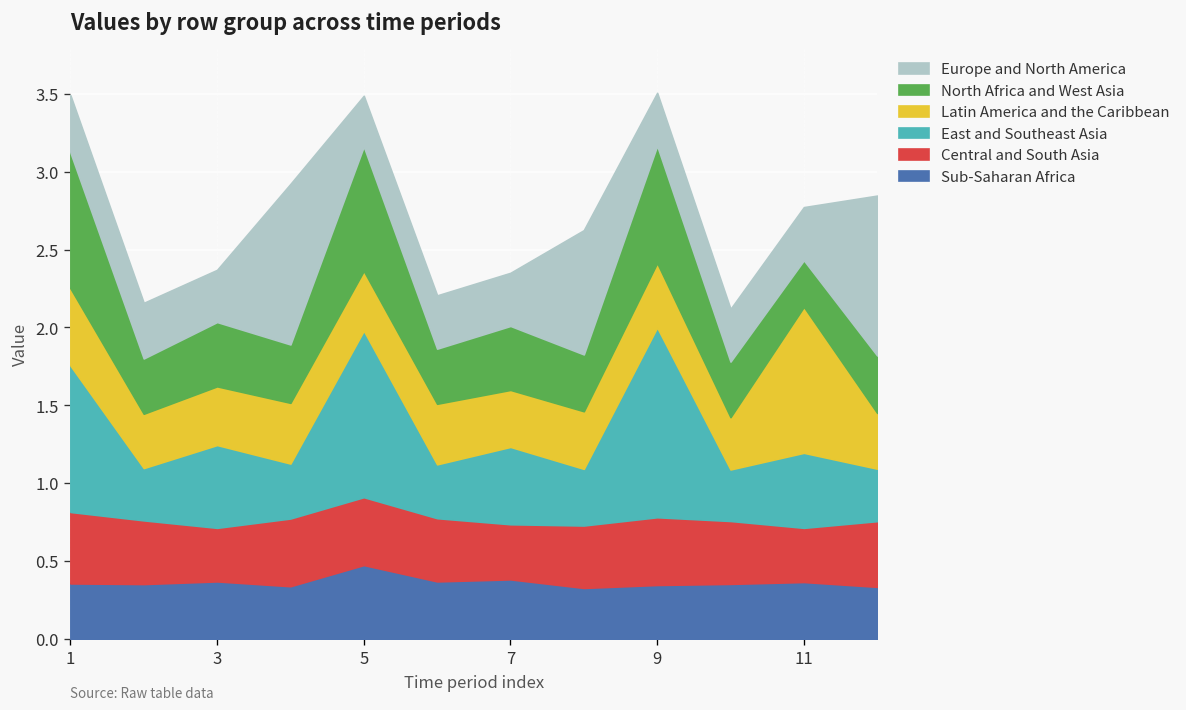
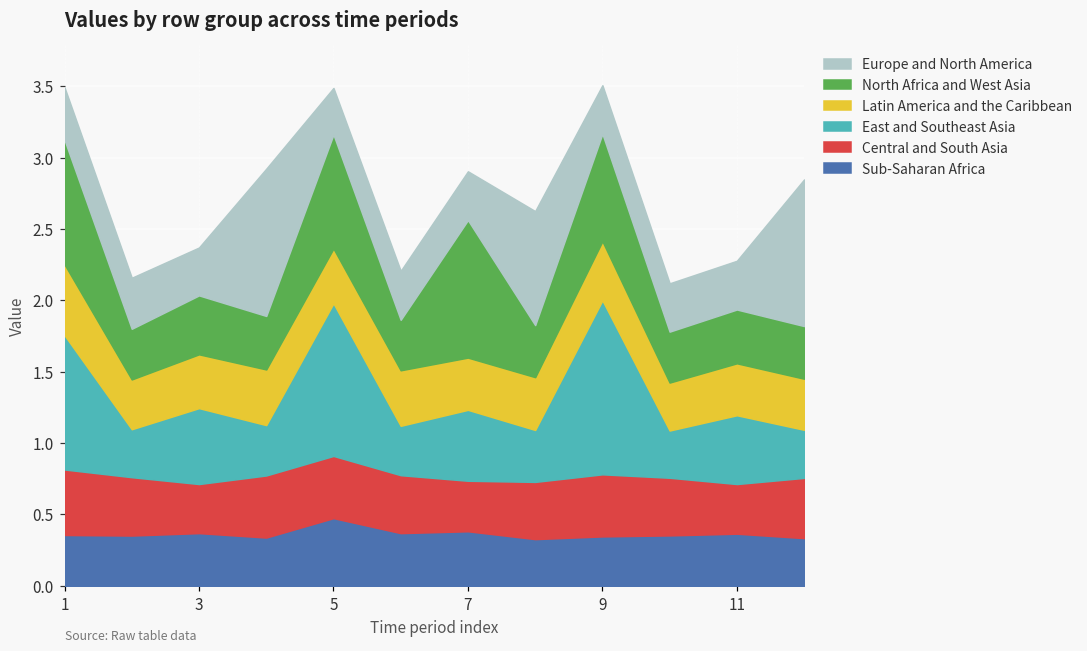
North Africa and West Asia, 7: 0.41 -> 0.96
Latin America and the Caribbean, 11: 0.94 -> 0.36
North Africa and West Asia, 11: 0.30 -> 0.38
